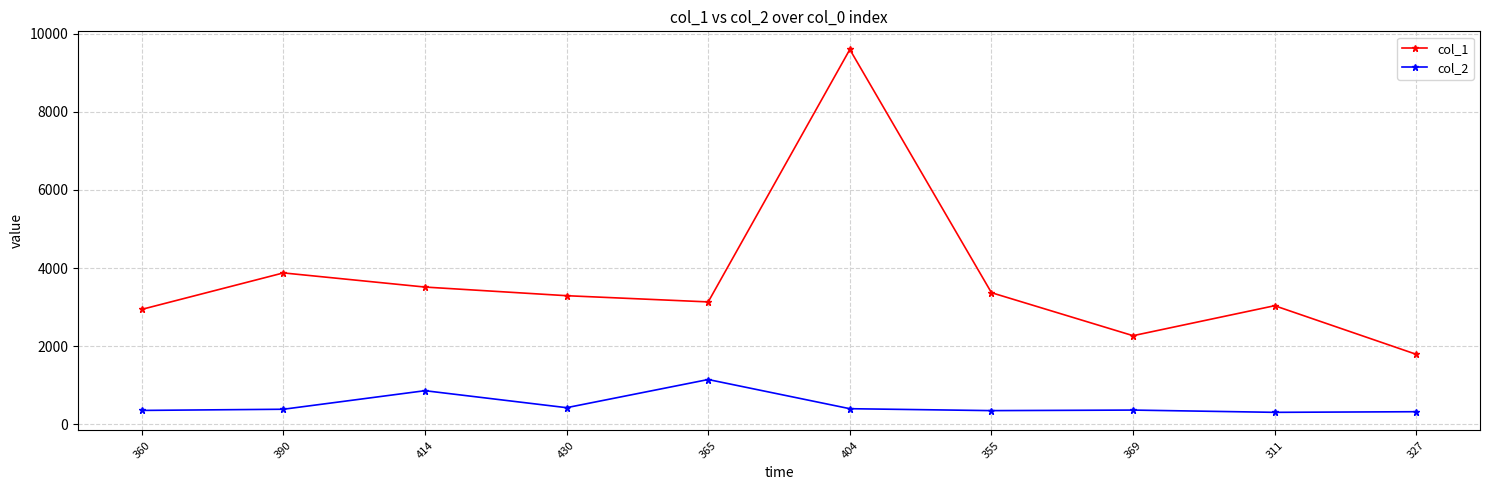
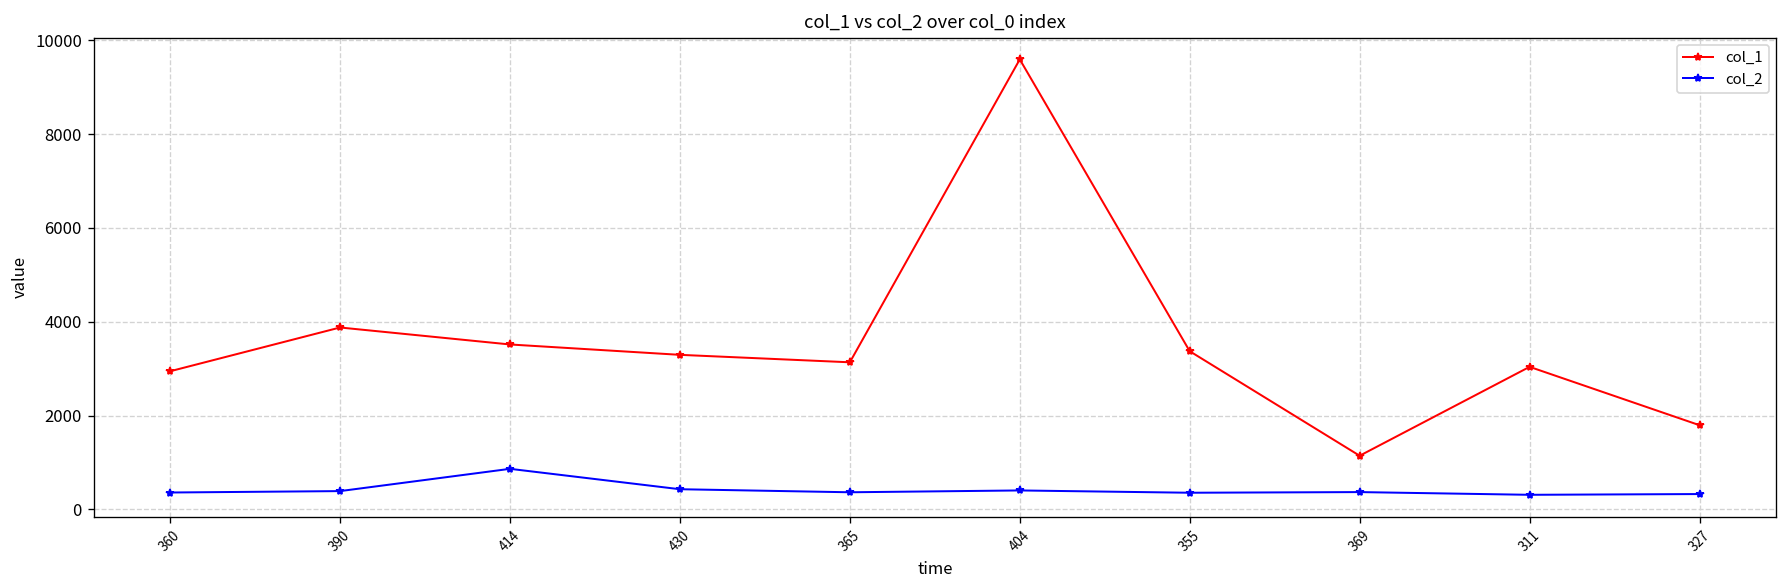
col_2, 365: 1200 -> 400
col_1, 369: 2300 -> 1100
